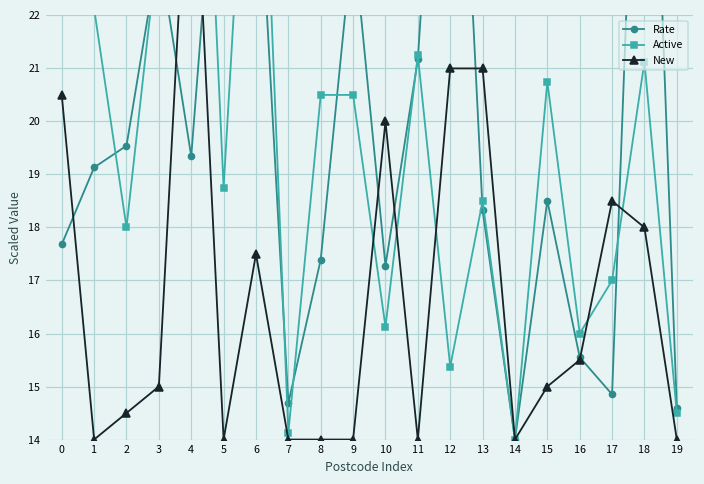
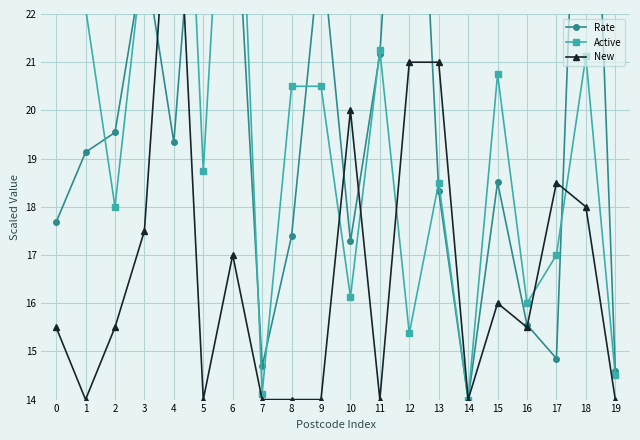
New, 0: 20.5 -> 15.5
New, 2: 14.5 -> 15.5
New, 3: 15.0 -> 17.5
New, 6: 17.5 -> 17.0
New, 15: 15.0 -> 16.0
